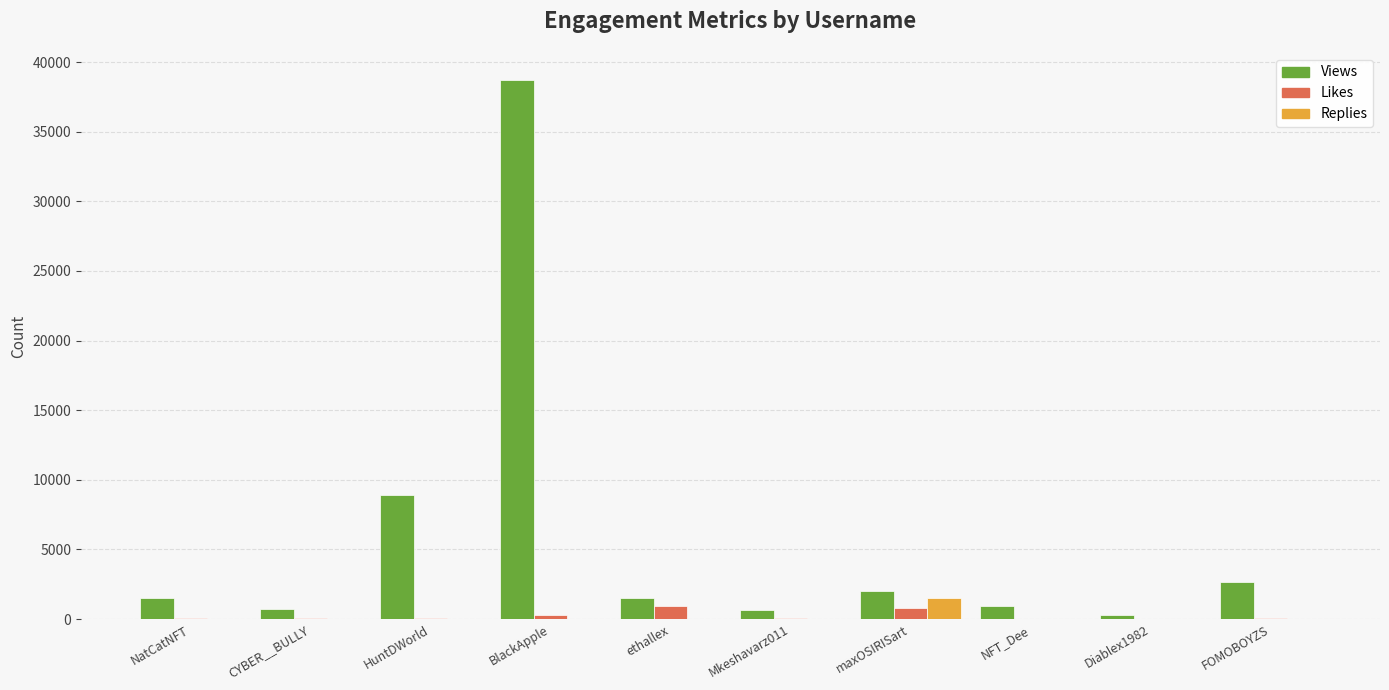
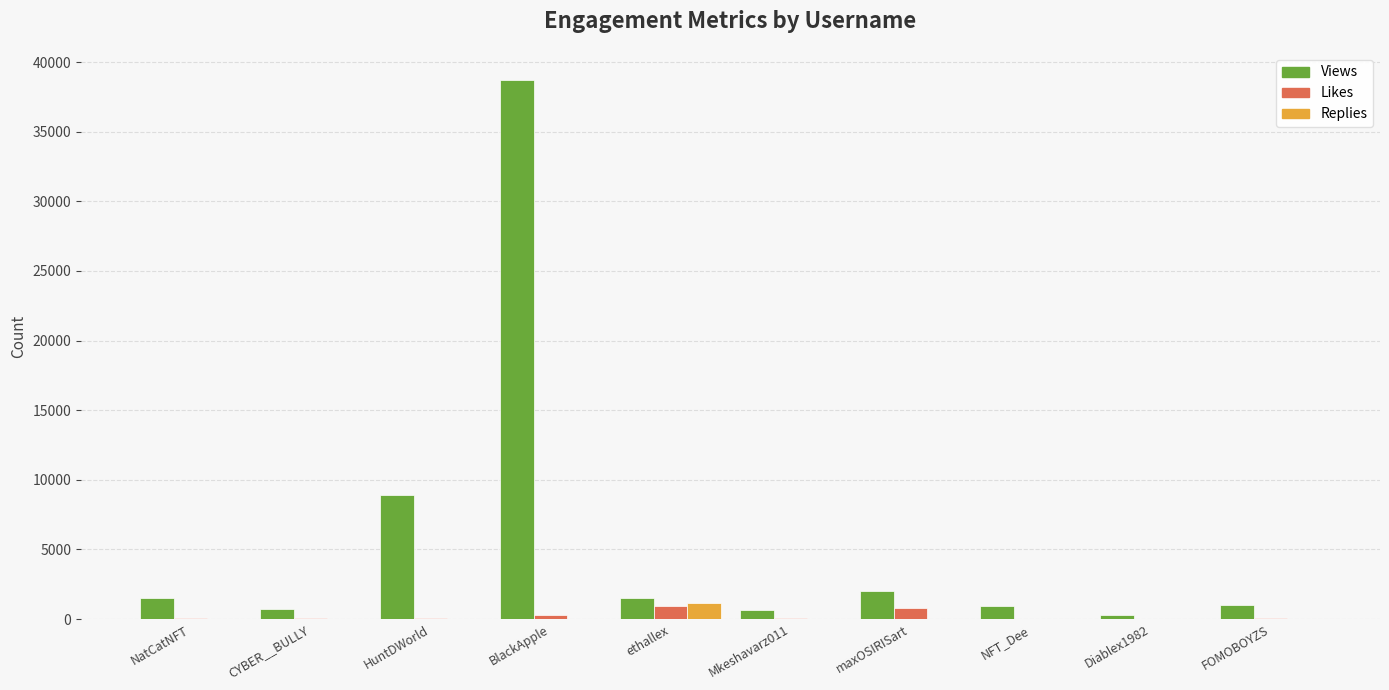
Replies, ethallex: 0 -> 1100
Replies, maxOSIRISart: 1500 -> 0
Views, FOMOBOYZS: 2600 -> 1000
